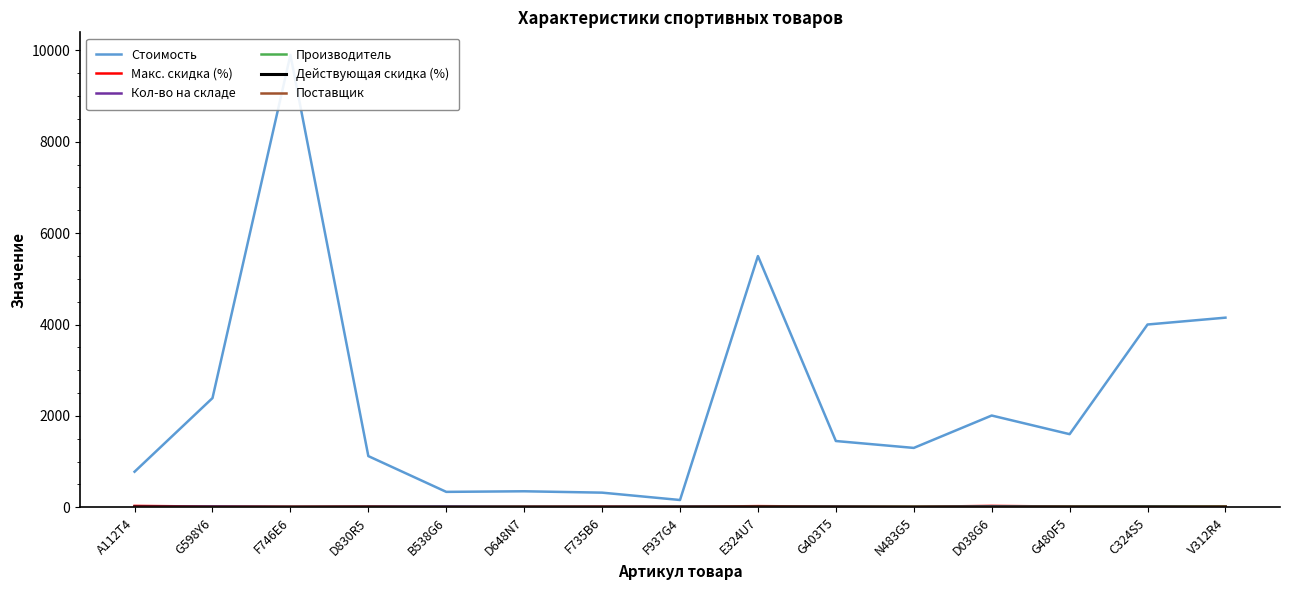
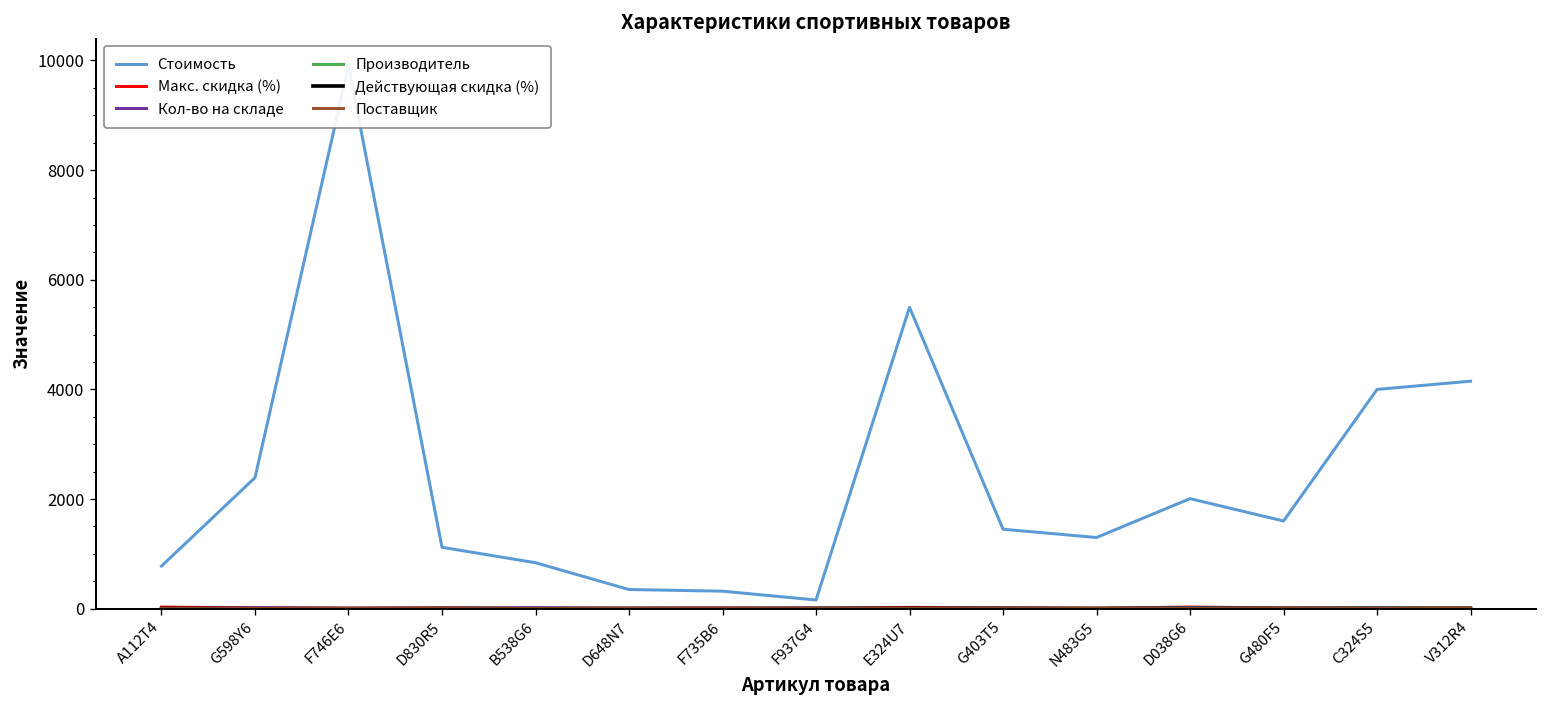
Стоимость, B538G6: 300 -> 800
